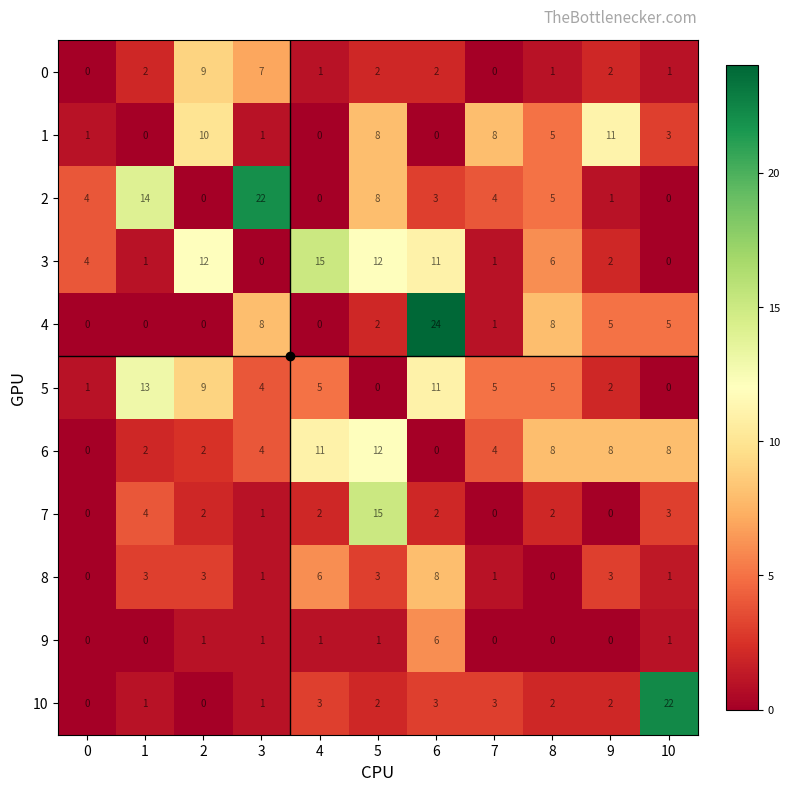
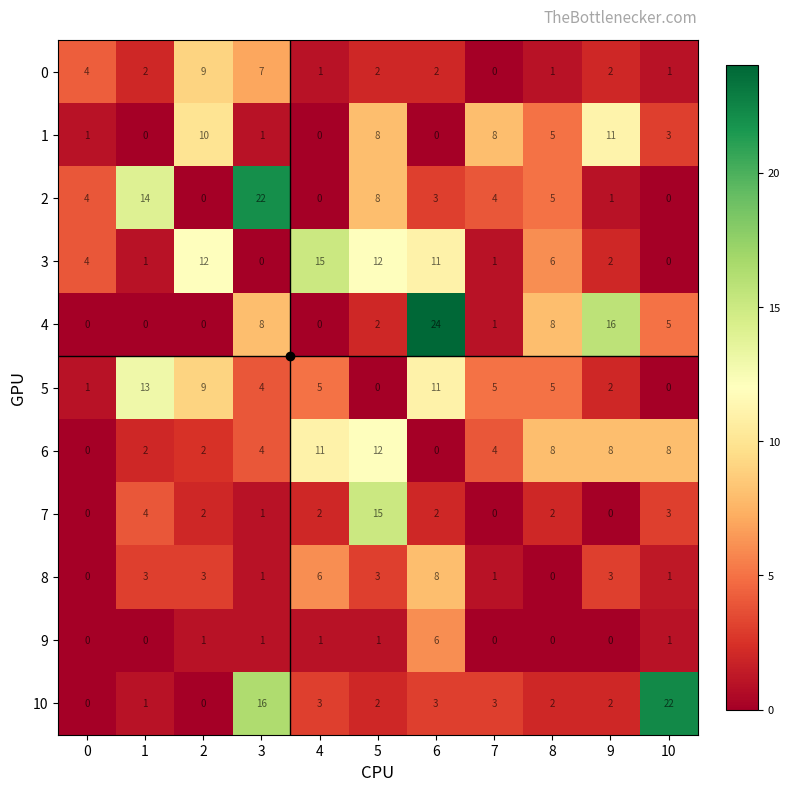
0, 0: 0 -> 4
4, 9: 5 -> 16
10, 3: 1 -> 16
